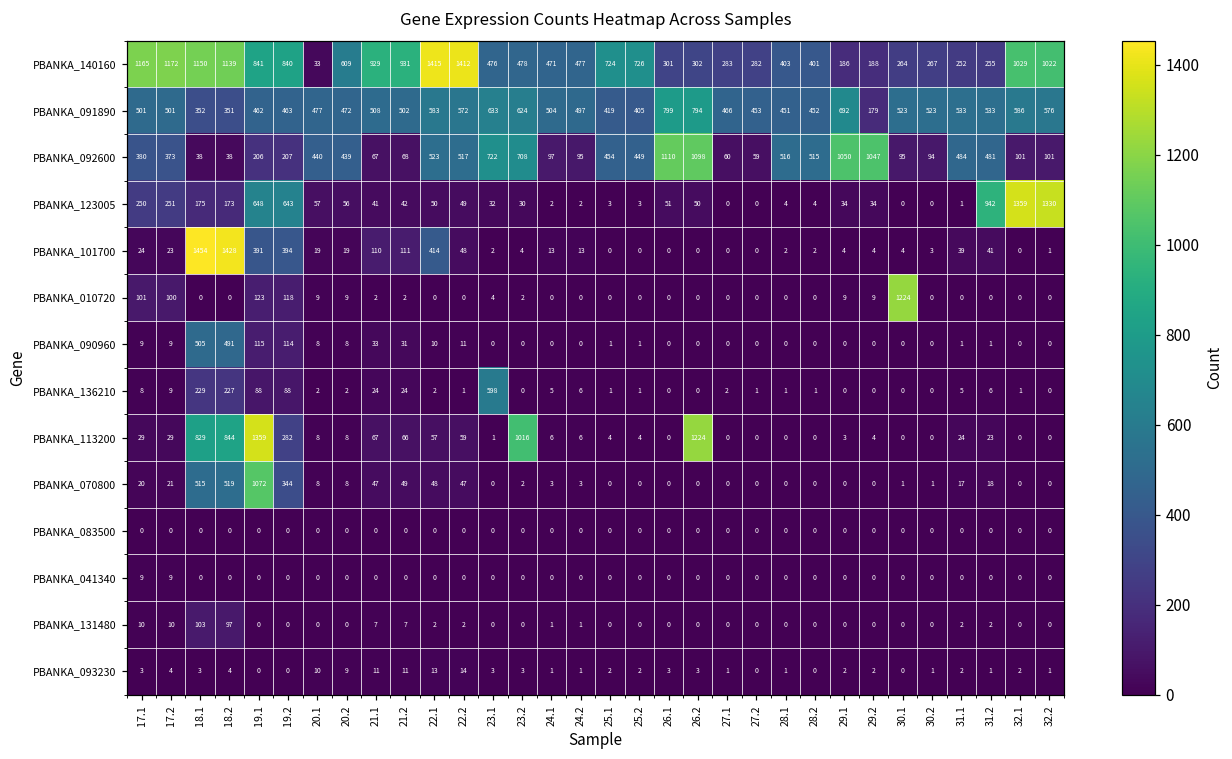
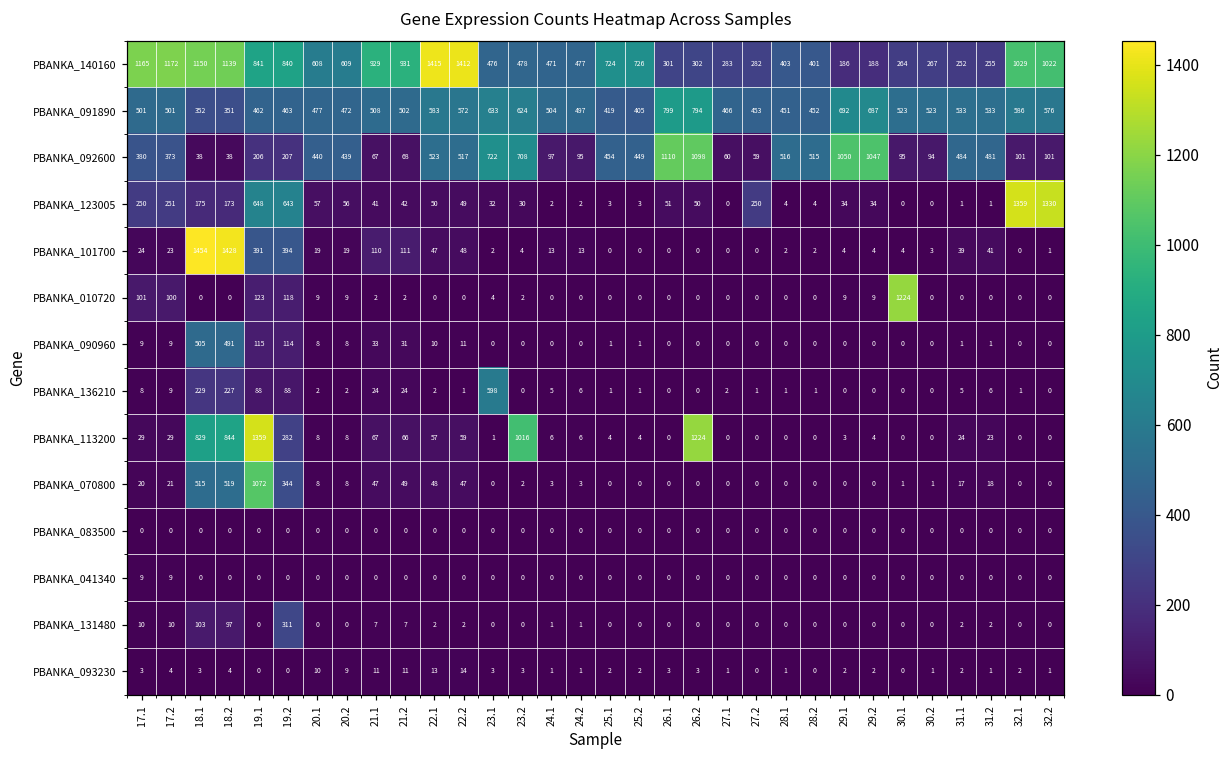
PBANKA_140160, 20.1: 33 -> 608
PBANKA_091890, 29.2: 179 -> 687
PBANKA_123005, 27.2: 0 -> 250
PBANKA_123005, 31.2: 942 -> 1
PBANKA_101700, 22.1: 414 -> 47
PBANKA_131480, 19.2: 0 -> 311
